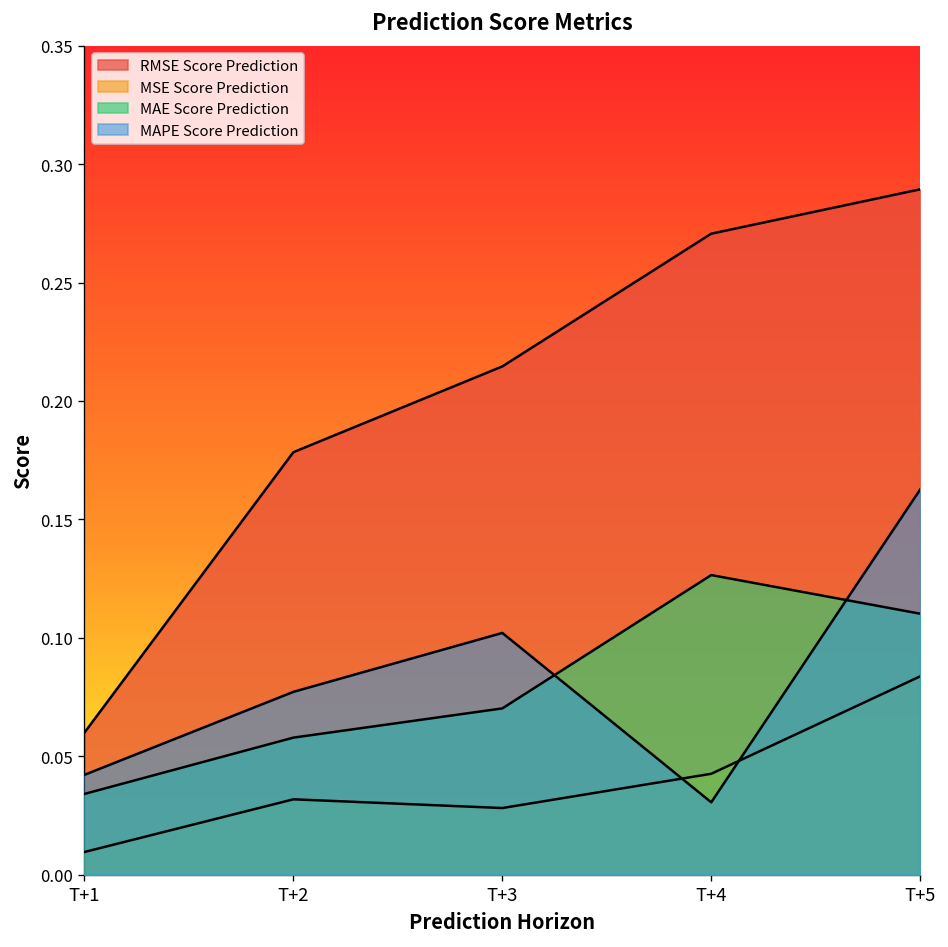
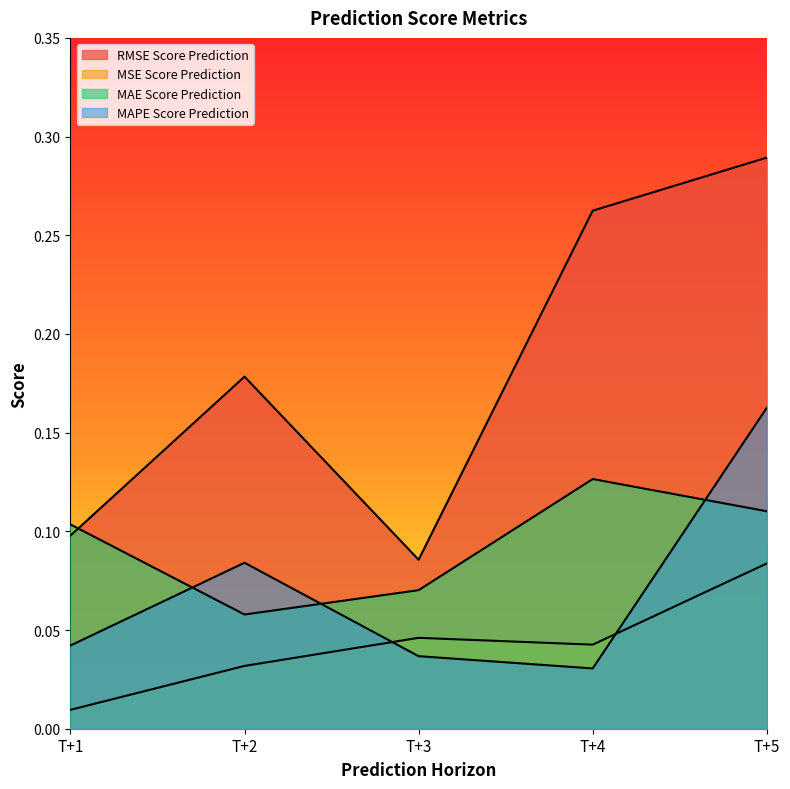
RMSE Score Prediction, T+1: 0.060 -> 0.098
MAE Score Prediction, T+1: 0.034 -> 0.104
MAPE Score Prediction, T+2: 0.077 -> 0.084
RMSE Score Prediction, T+3: 0.215 -> 0.086
MSE Score Prediction, T+3: 0.028 -> 0.046
MAPE Score Prediction, T+3: 0.102 -> 0.037
RMSE Score Prediction, T+4: 0.271 -> 0.262
